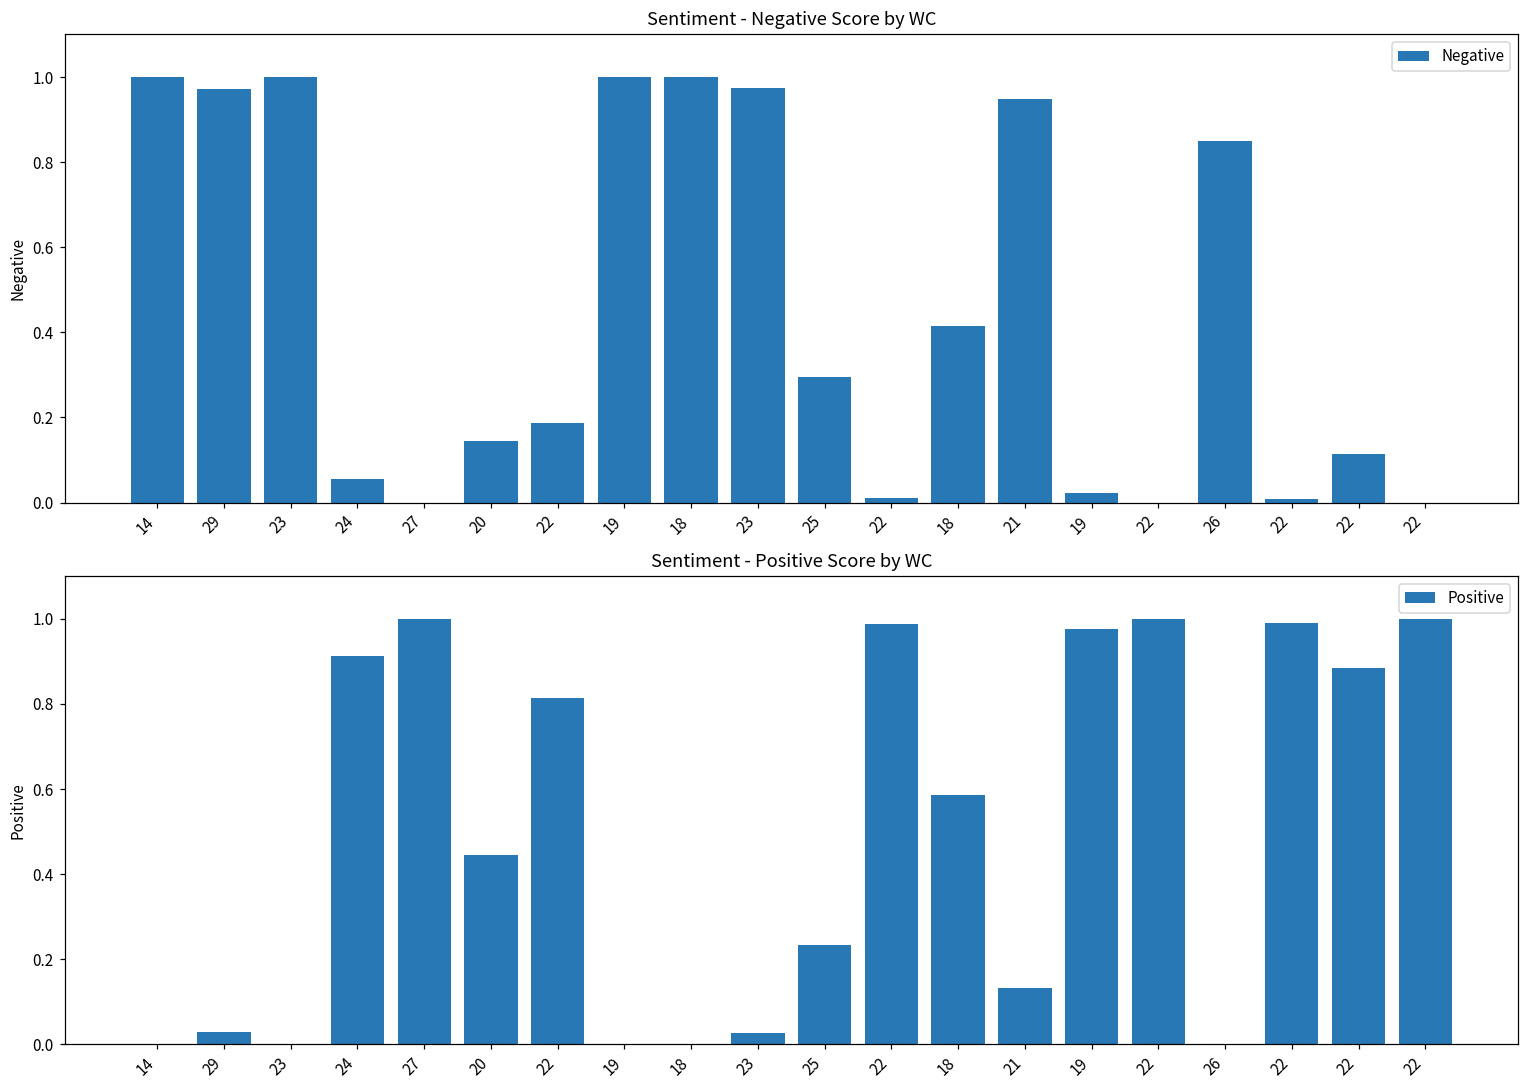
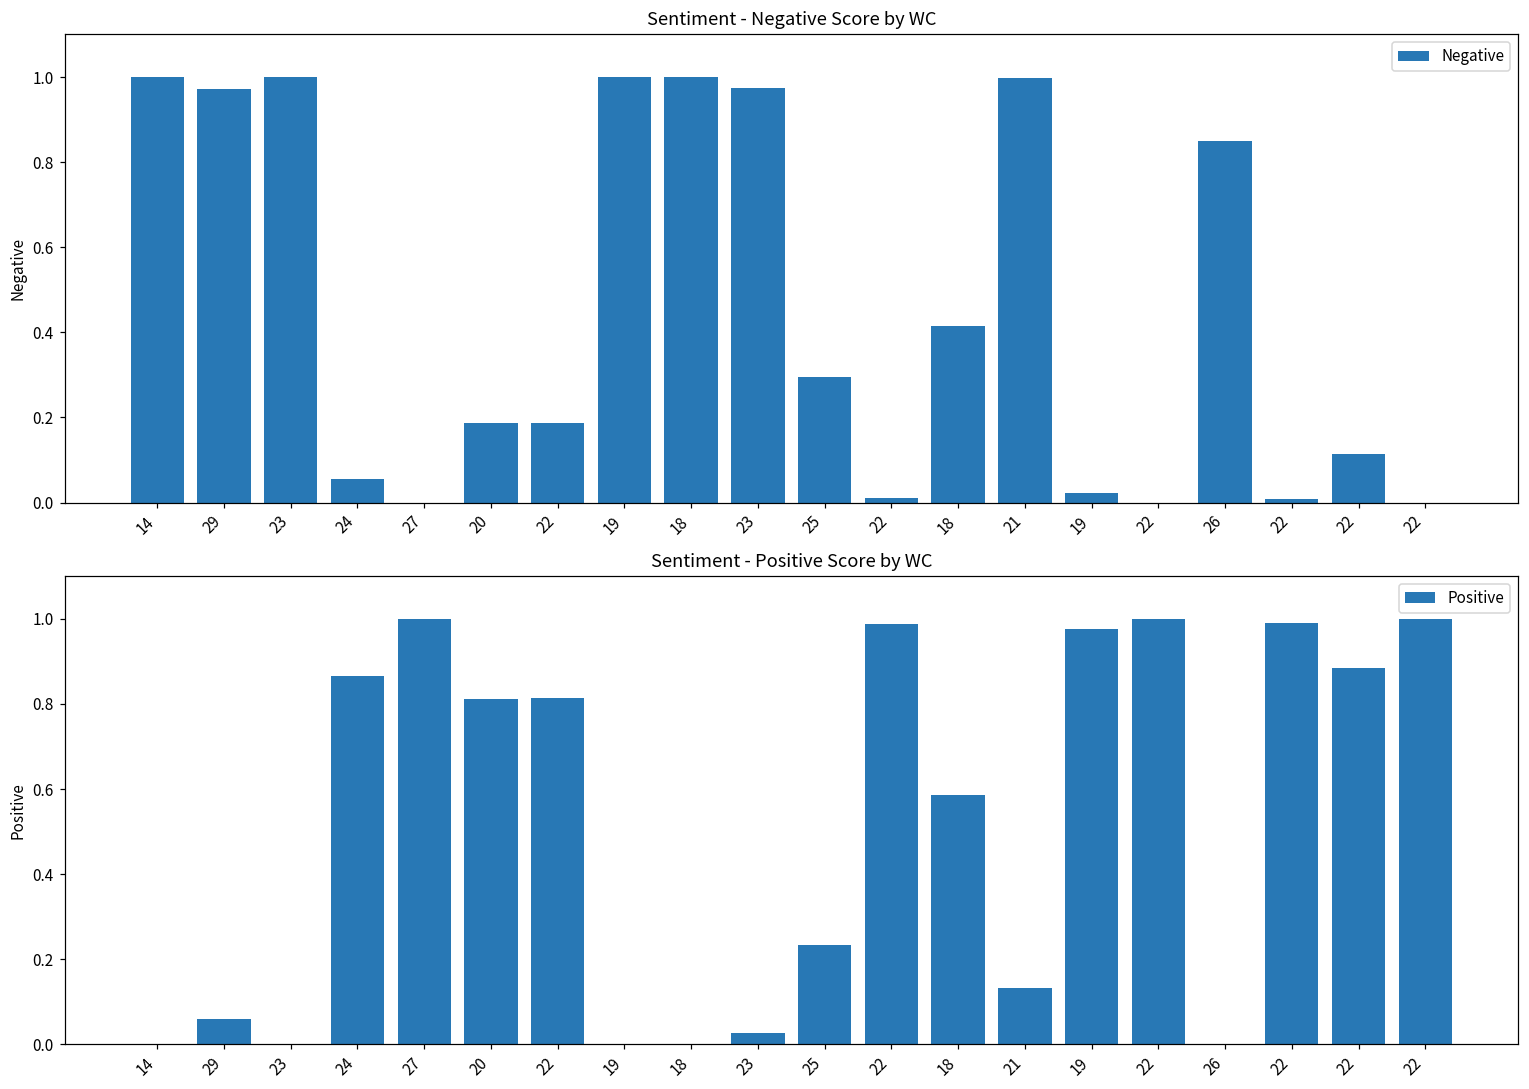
Sentiment - Negative Score by WC, 20: 0.14 -> 0.19
Sentiment - Negative Score by WC, 21: 0.95 -> 1.00
Sentiment - Positive Score by WC, 29: 0.03 -> 0.06
Sentiment - Positive Score by WC, 24: 0.91 -> 0.87
Sentiment - Positive Score by WC, 20: 0.44 -> 0.81
